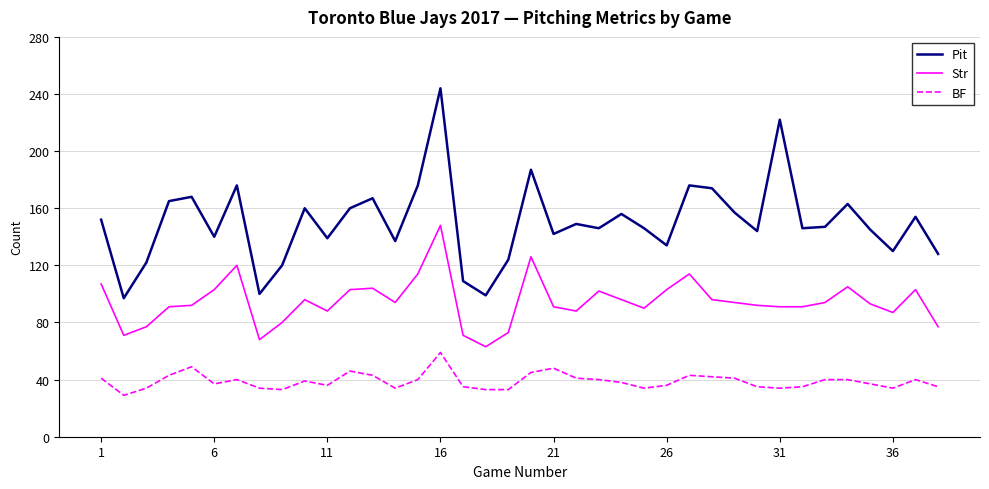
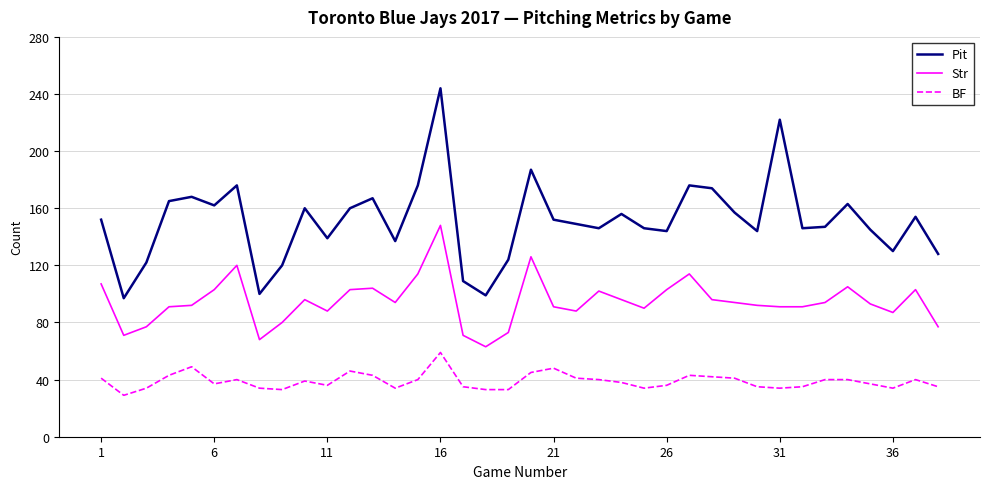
Pit, 6: 140 -> 162
Pit, 21: 142 -> 152
Pit, 26: 134 -> 144
